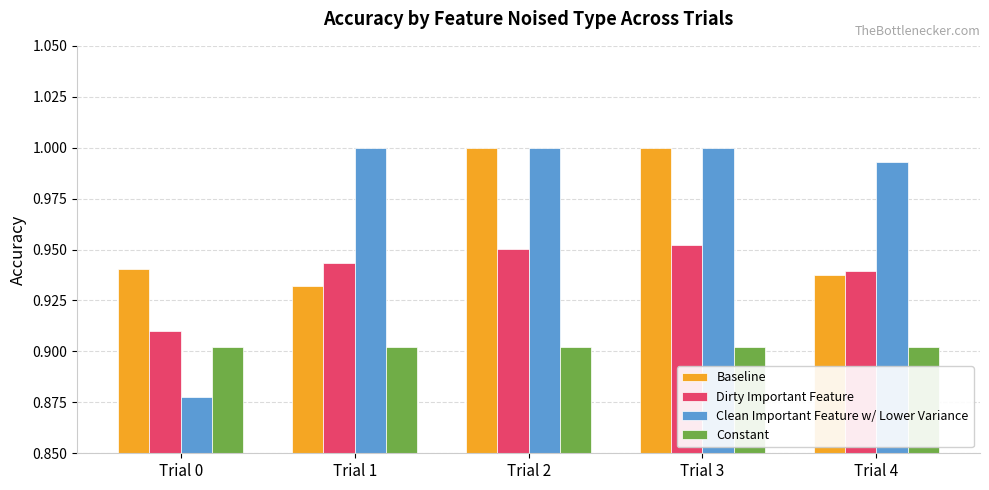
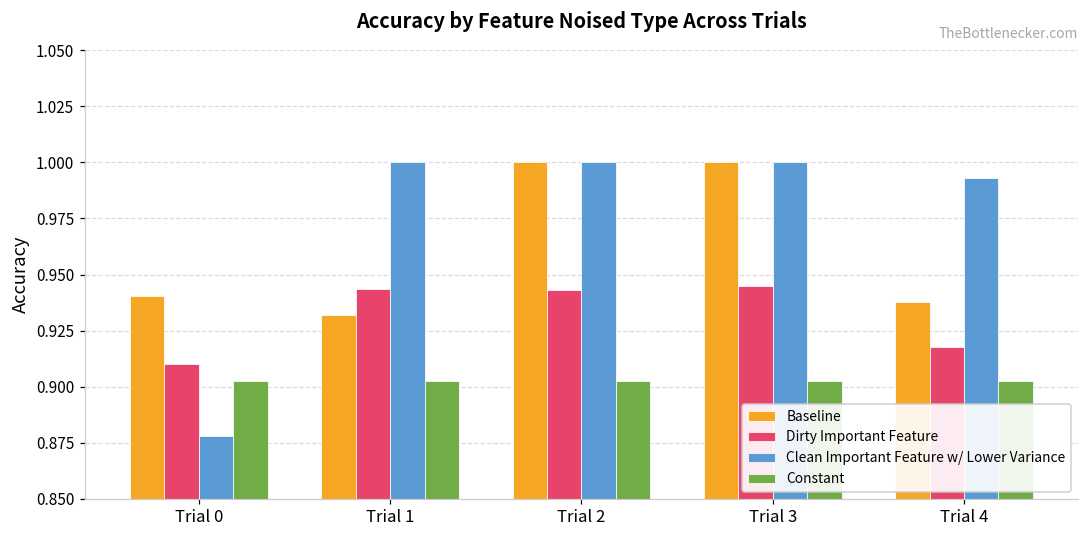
Dirty Important Feature, Trial 2: 0.950 -> 0.943
Dirty Important Feature, Trial 3: 0.952 -> 0.945
Dirty Important Feature, Trial 4: 0.940 -> 0.917
